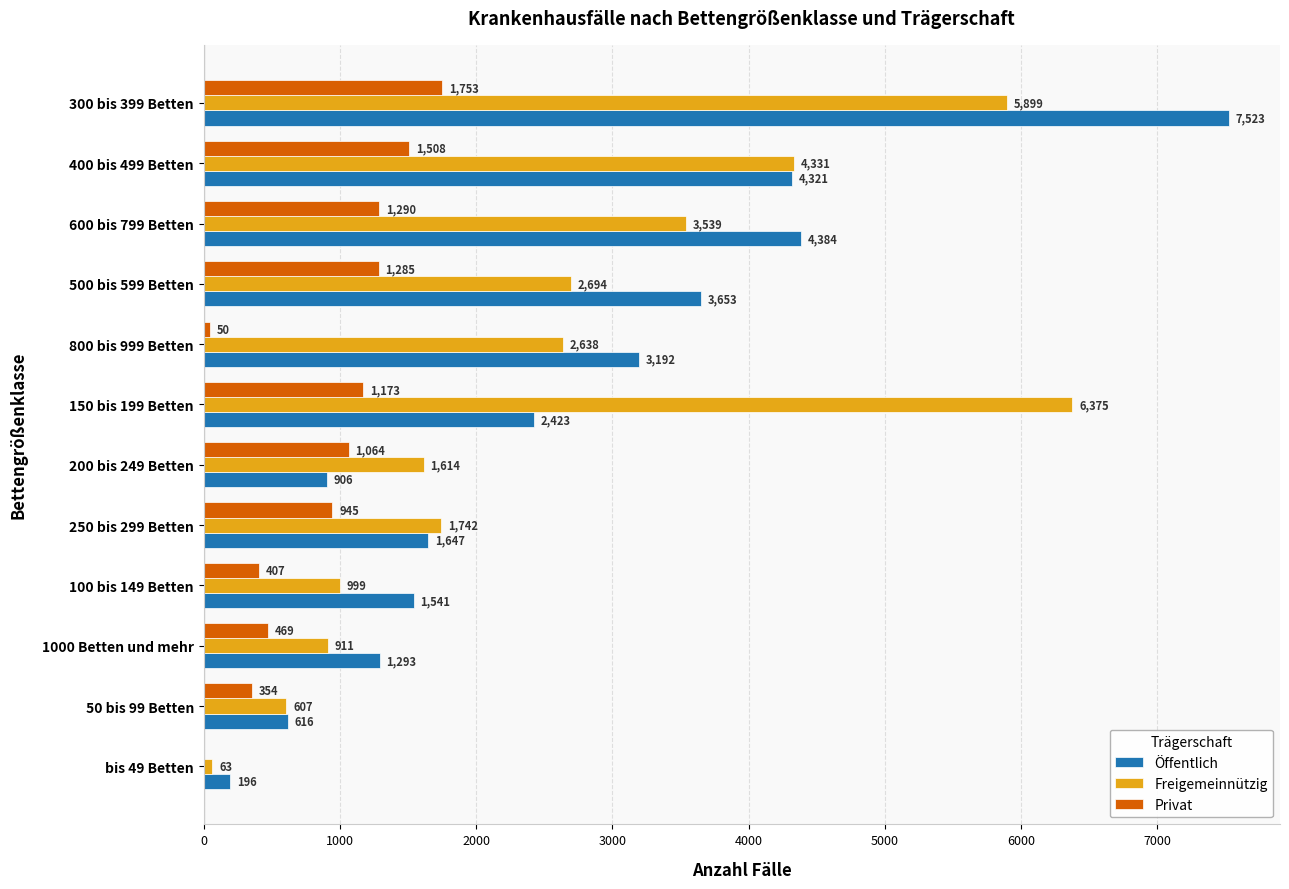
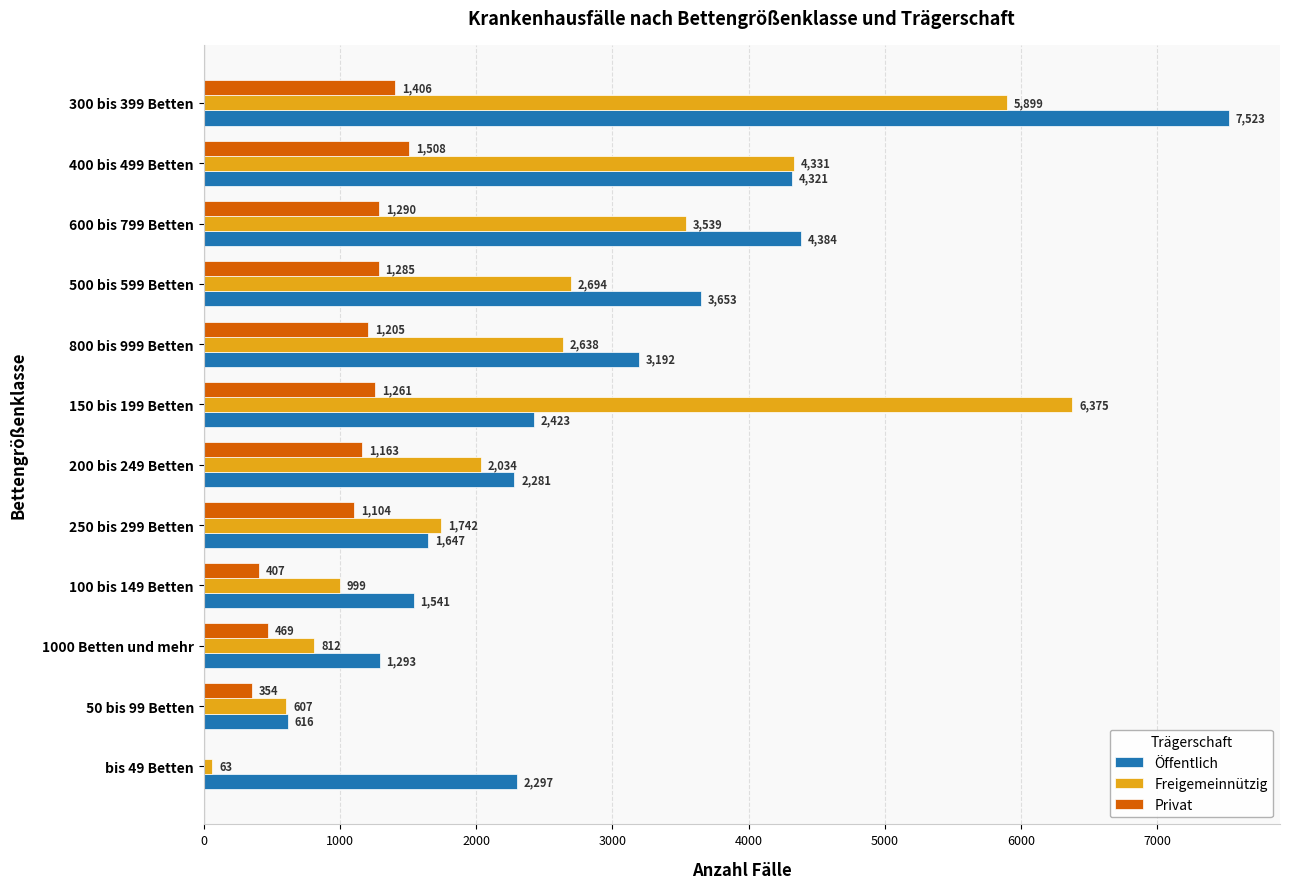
Privat, 300 bis 399 Betten: 1,753 -> 1,406
Privat, 800 bis 999 Betten: 50 -> 1,205
Privat, 150 bis 199 Betten: 1,173 -> 1,261
Privat, 200 bis 249 Betten: 1,064 -> 1,163
Freigemeinnützig, 200 bis 249 Betten: 1,614 -> 2,034
Öffentlich, 200 bis 249 Betten: 906 -> 2,281
Privat, 250 bis 299 Betten: 945 -> 1,104
Freigemeinnützig, 1000 Betten und mehr: 911 -> 812
Öffentlich, bis 49 Betten: 196 -> 2,297
